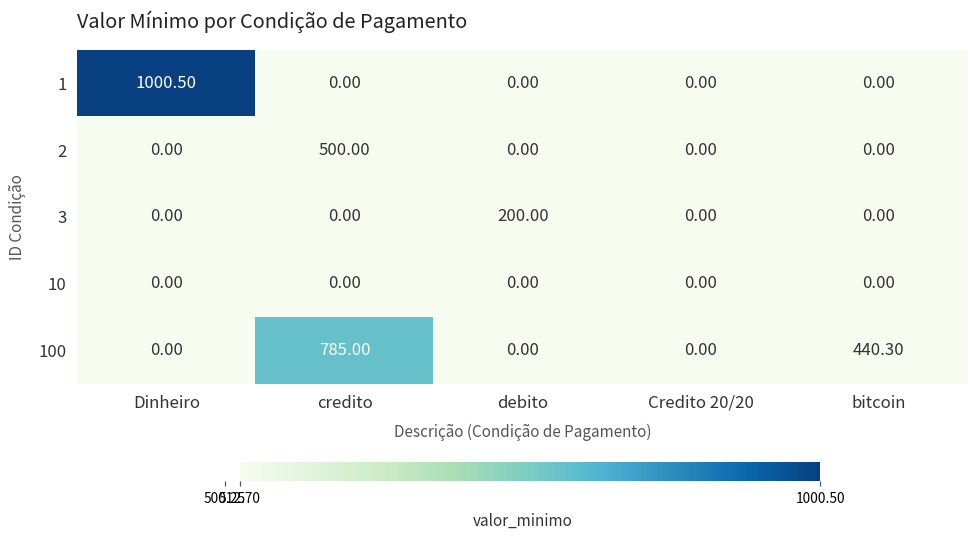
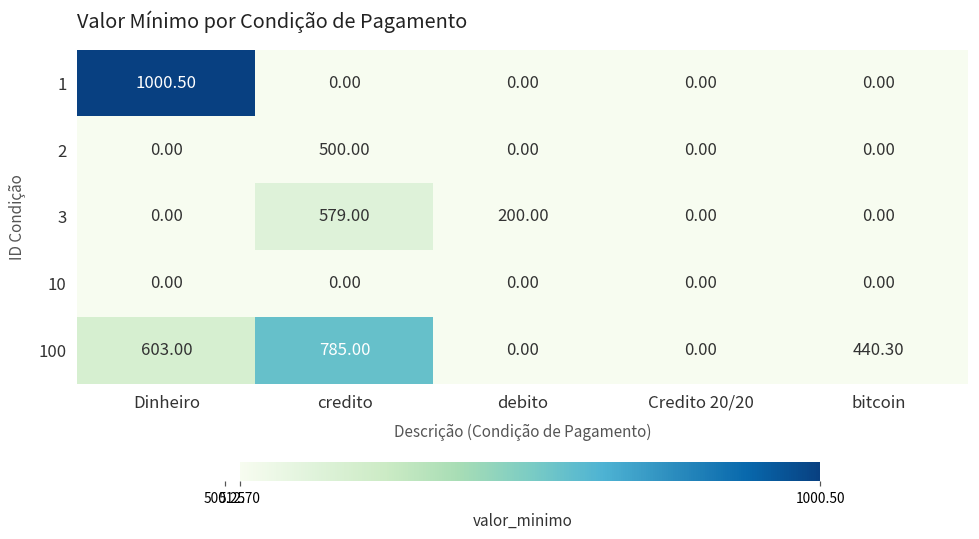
3, credito: 0.00 -> 579.00
100, Dinheiro: 0.00 -> 603.00
